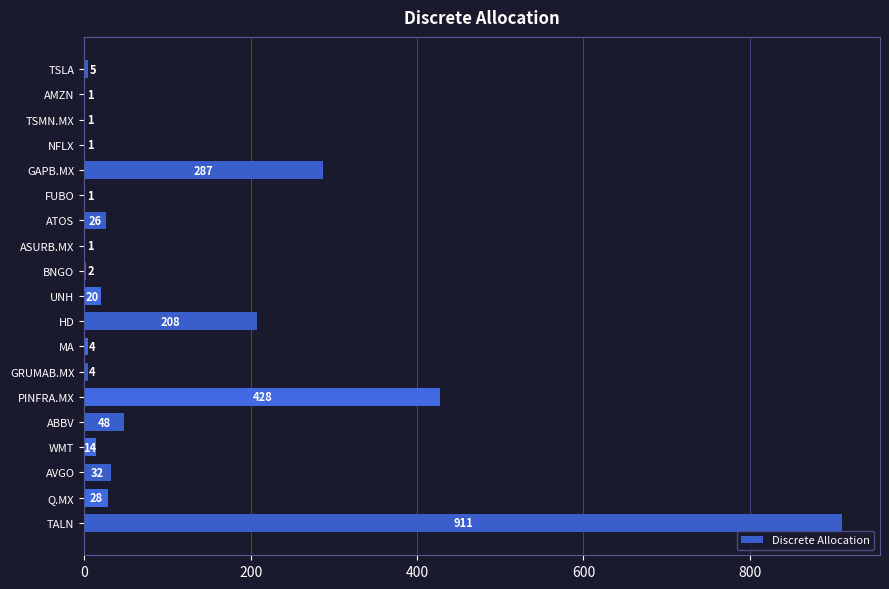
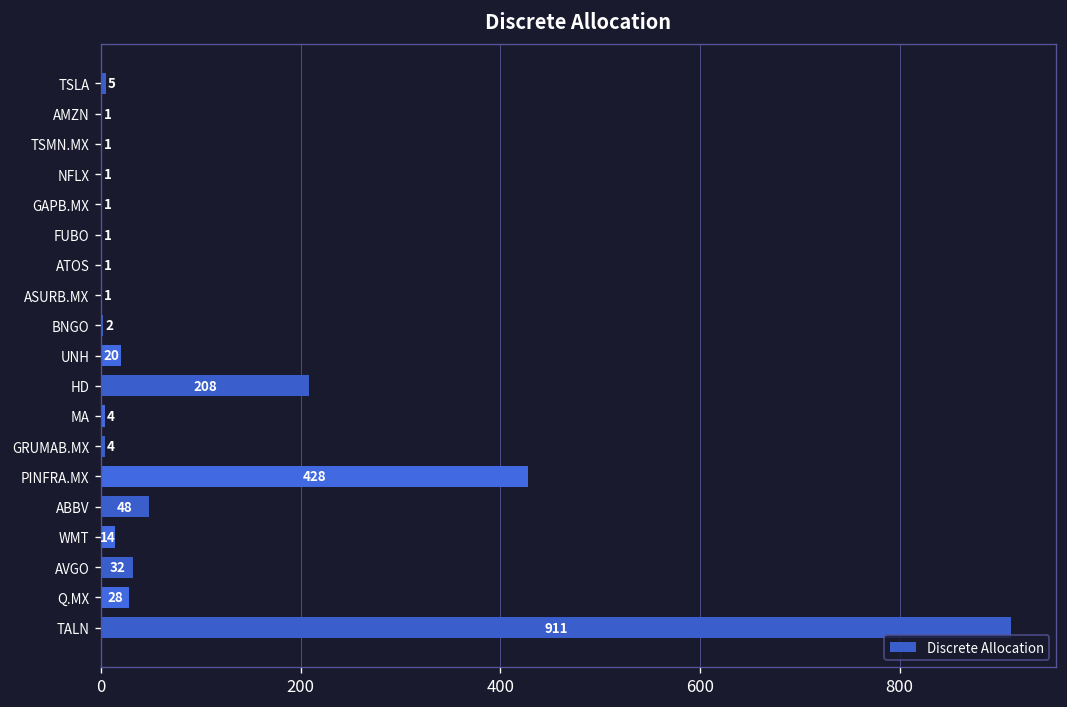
GAPB.MX: 287 -> 1
ATOS: 26 -> 1
